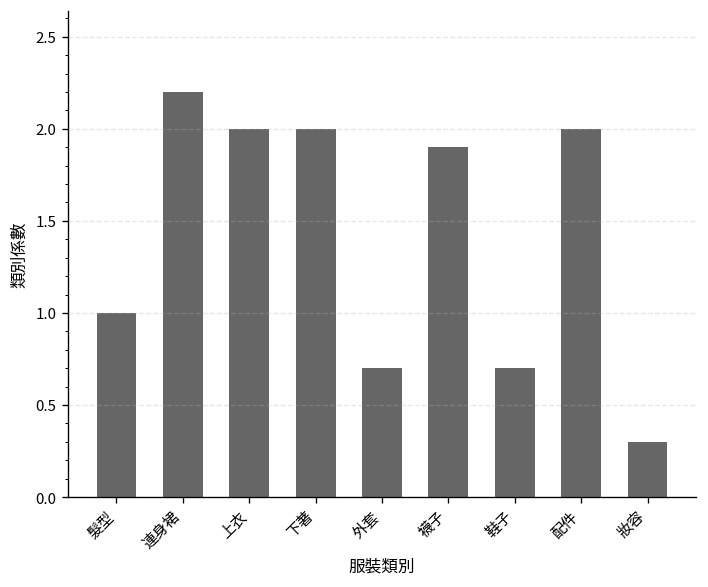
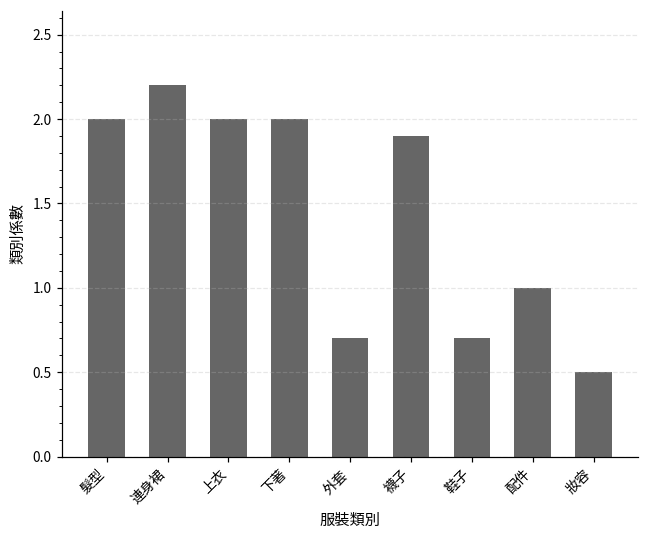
髮型: 1 -> 2
配件: 2 -> 1
妝容: 0.3 -> 0.5
